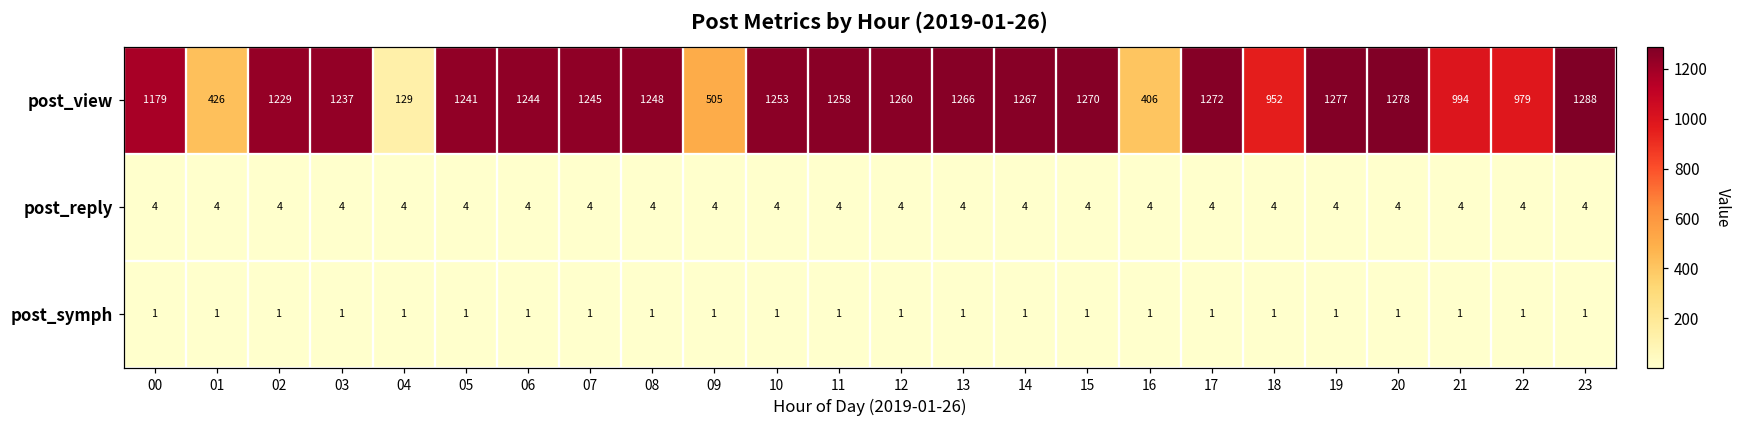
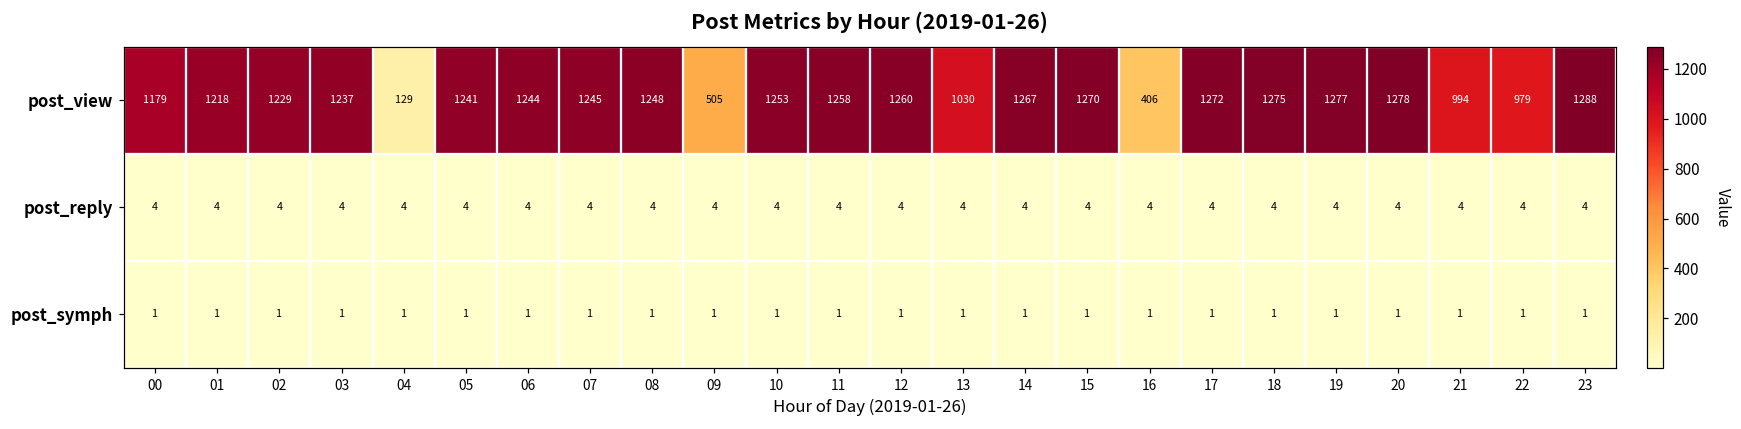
post_view, 01: 426 -> 1218
post_view, 13: 1266 -> 1030
post_view, 18: 952 -> 1275
